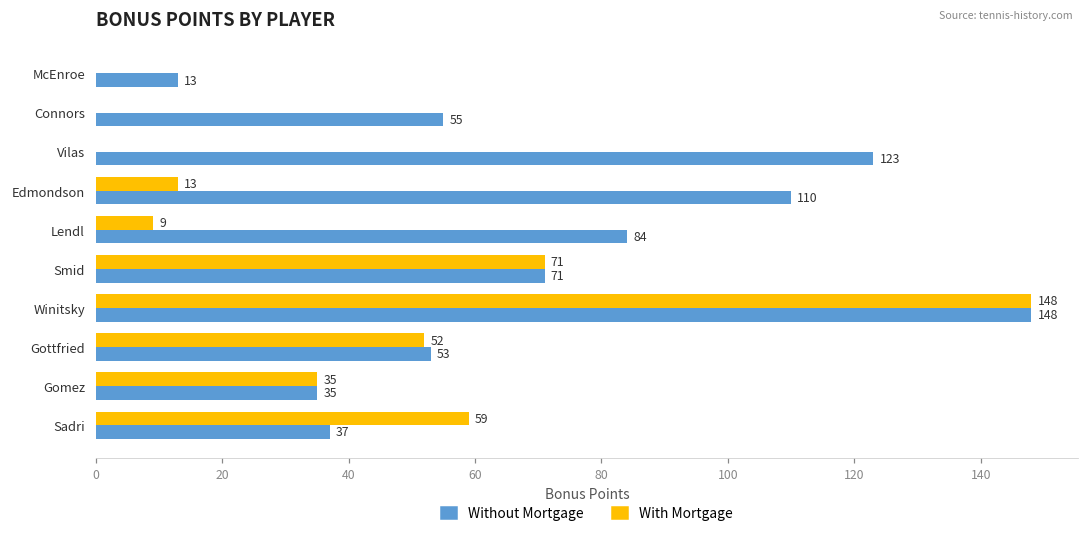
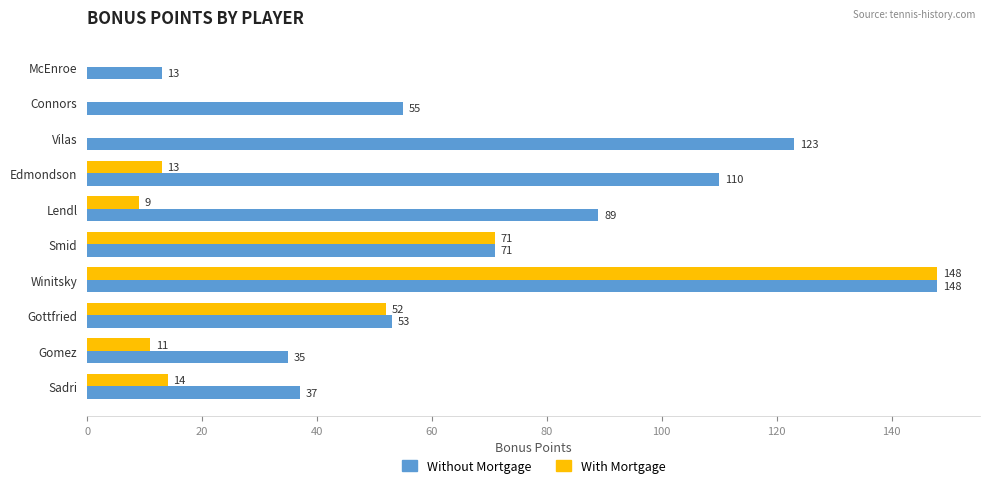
Without Mortgage, Lendl: 84 -> 89
With Mortgage, Gomez: 35 -> 11
With Mortgage, Sadri: 59 -> 14
